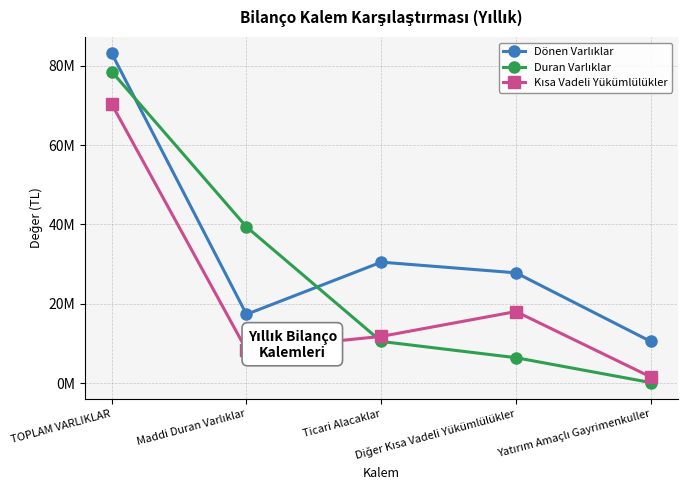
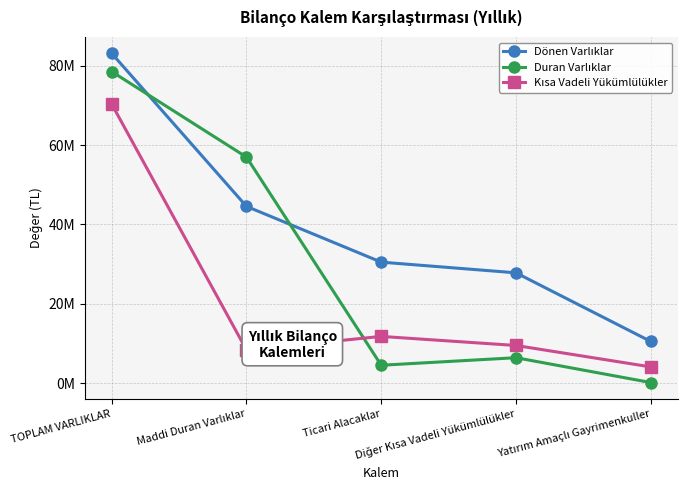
Dönen Varlıklar, Maddi Duran Varlıklar: 17000000 -> 45000000
Duran Varlıklar, Maddi Duran Varlıklar: 39000000 -> 57000000
Duran Varlıklar, Ticari Alacaklar: 11000000 -> 5000000
Kısa Vadeli Yükümlülükler, Diğer Kısa Vadeli Yükümlülükler: 18000000 -> 10000000
Kısa Vadeli Yükümlülükler, Yatırım Amaçlı Gayrimenkuller: 2000000 -> 4000000
